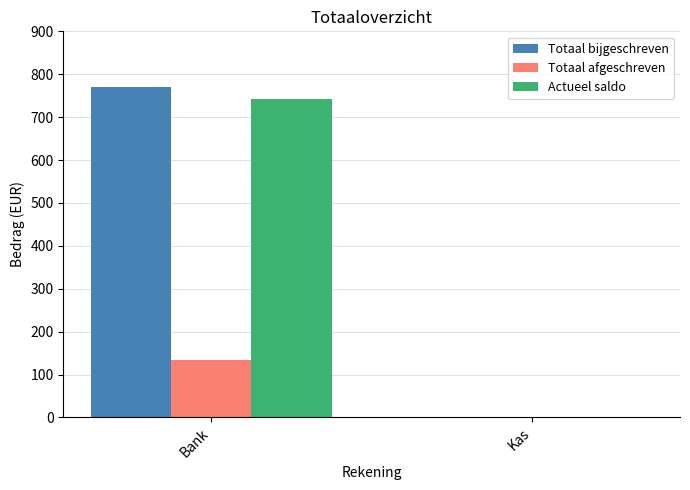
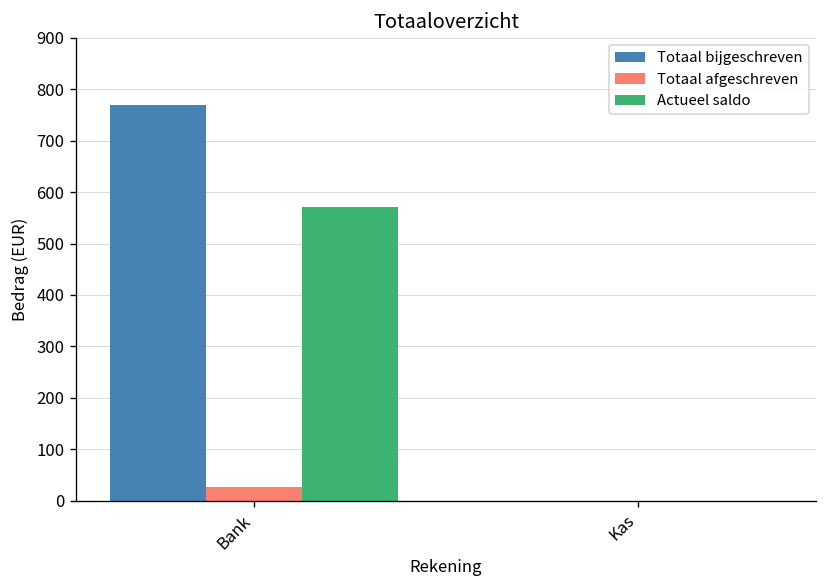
Totaal afgeschreven, Bank: 130 -> 30
Actueel saldo, Bank: 740 -> 570
